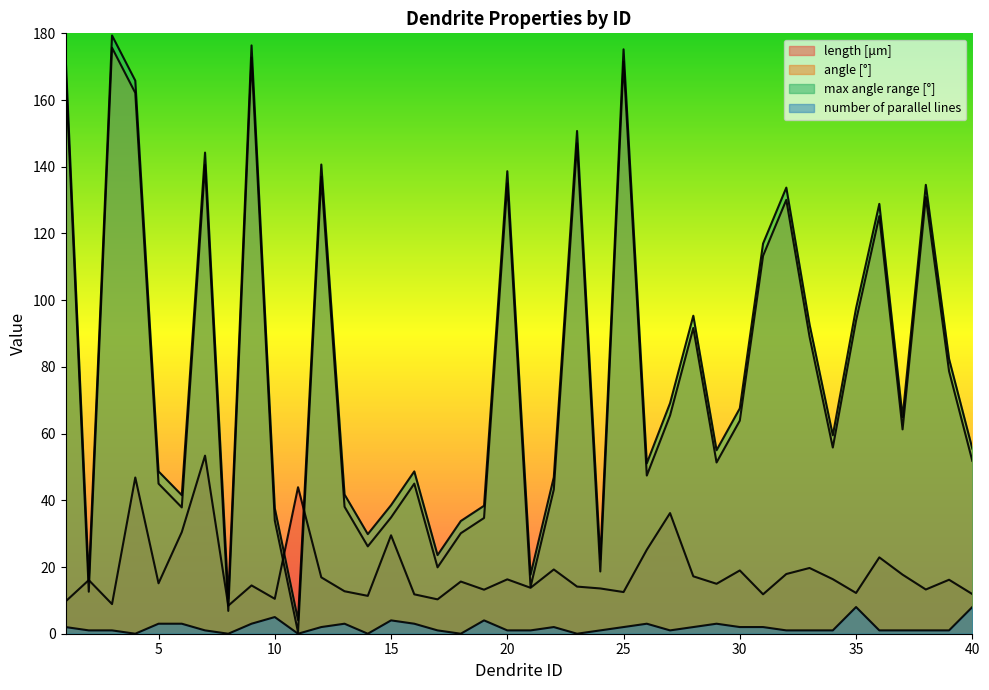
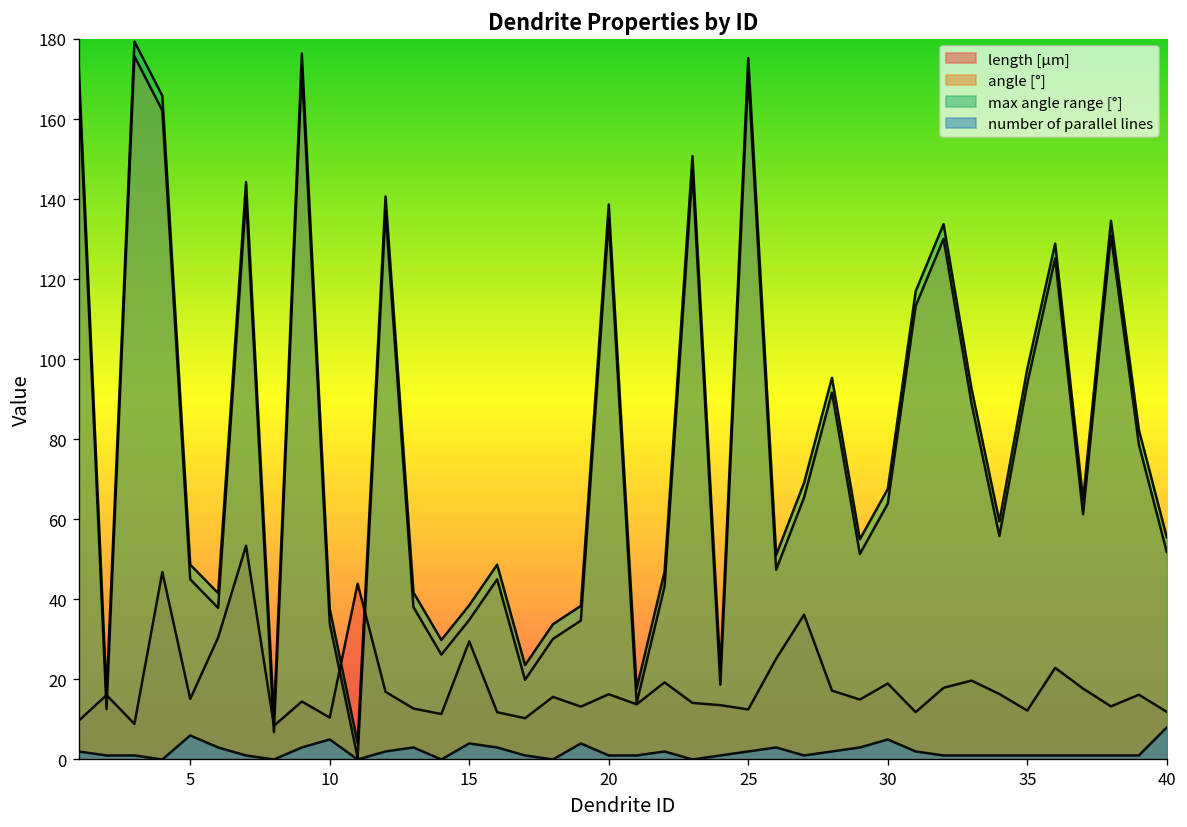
number of parallel lines, 5: 3 -> 6
number of parallel lines, 30: 2 -> 5
number of parallel lines, 35: 8 -> 1
